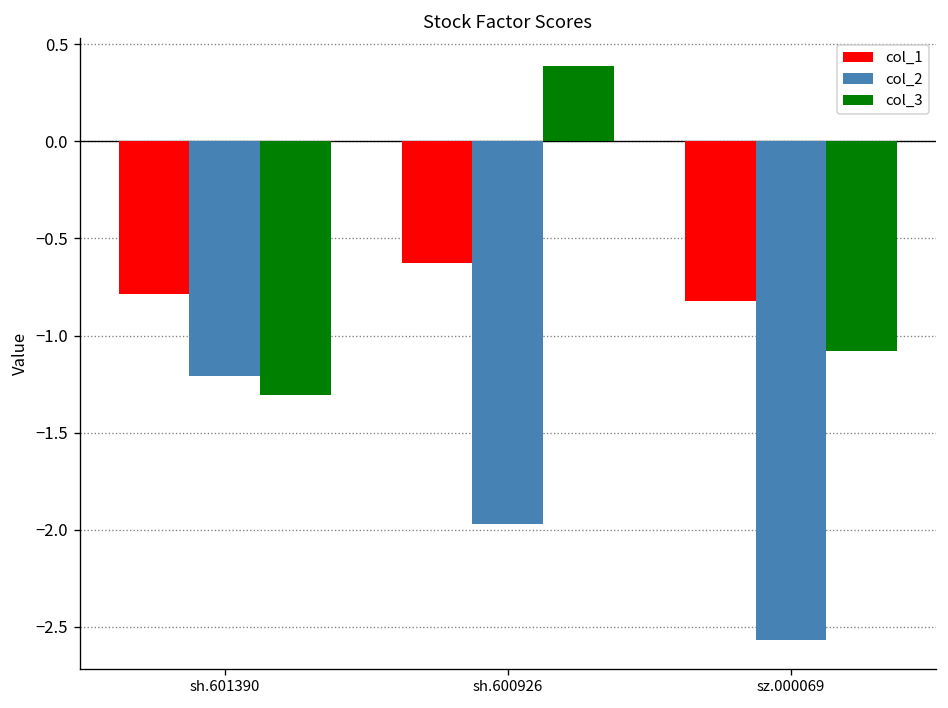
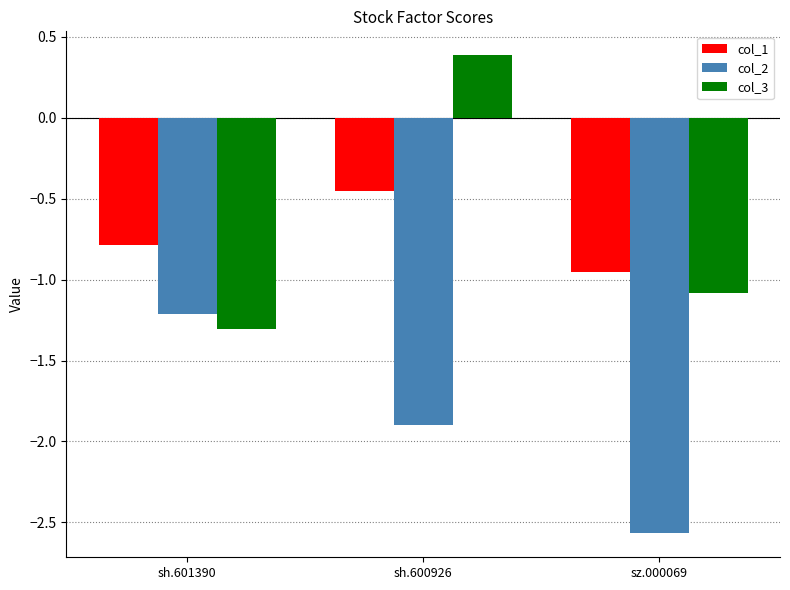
col_1, sh.600926: -0.63 -> -0.45
col_2, sh.600926: -1.97 -> -1.90
col_1, sz.000069: -0.82 -> -0.95
